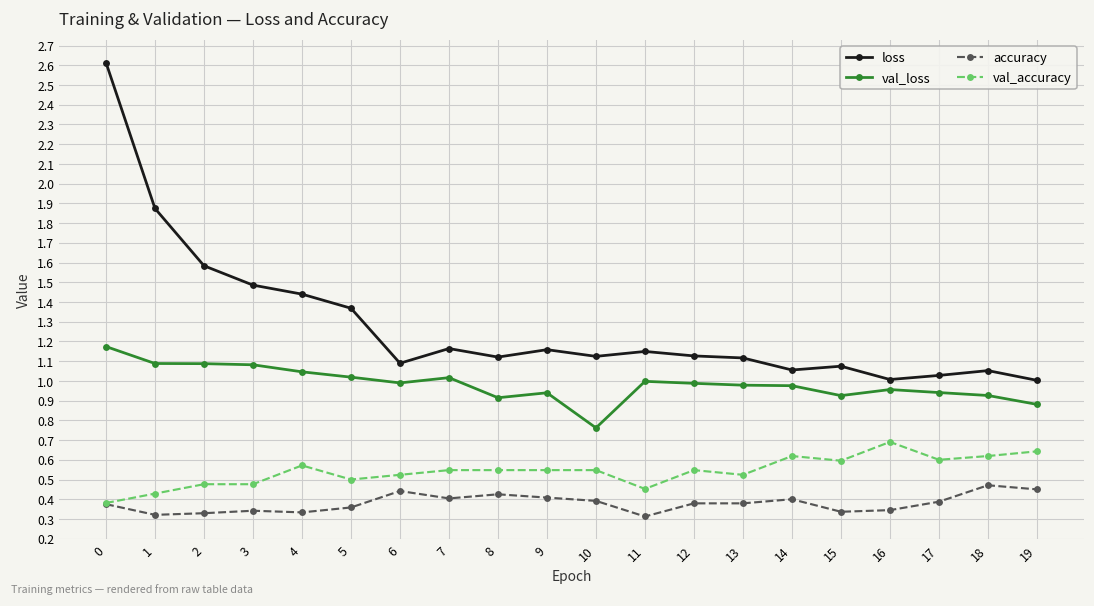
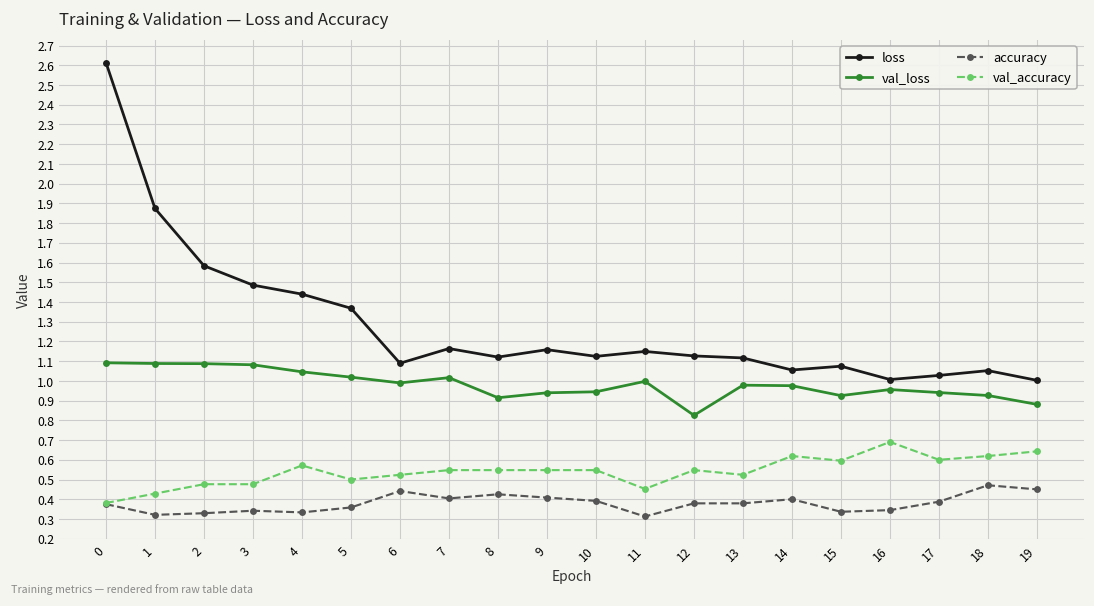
val_loss, 0: 1.17 -> 1.09
val_loss, 10: 0.76 -> 0.94
val_loss, 12: 0.99 -> 0.83
